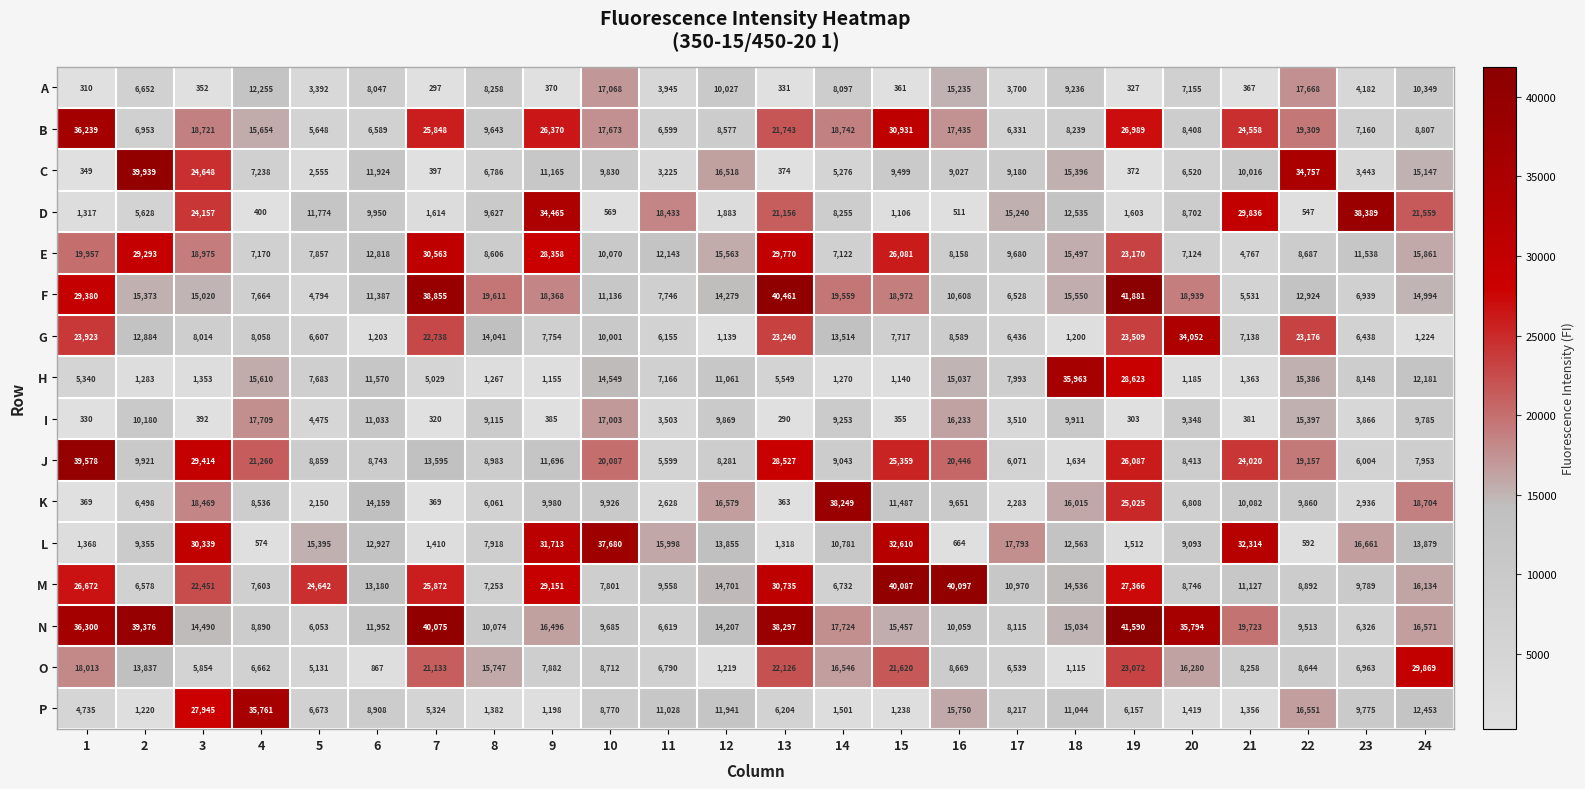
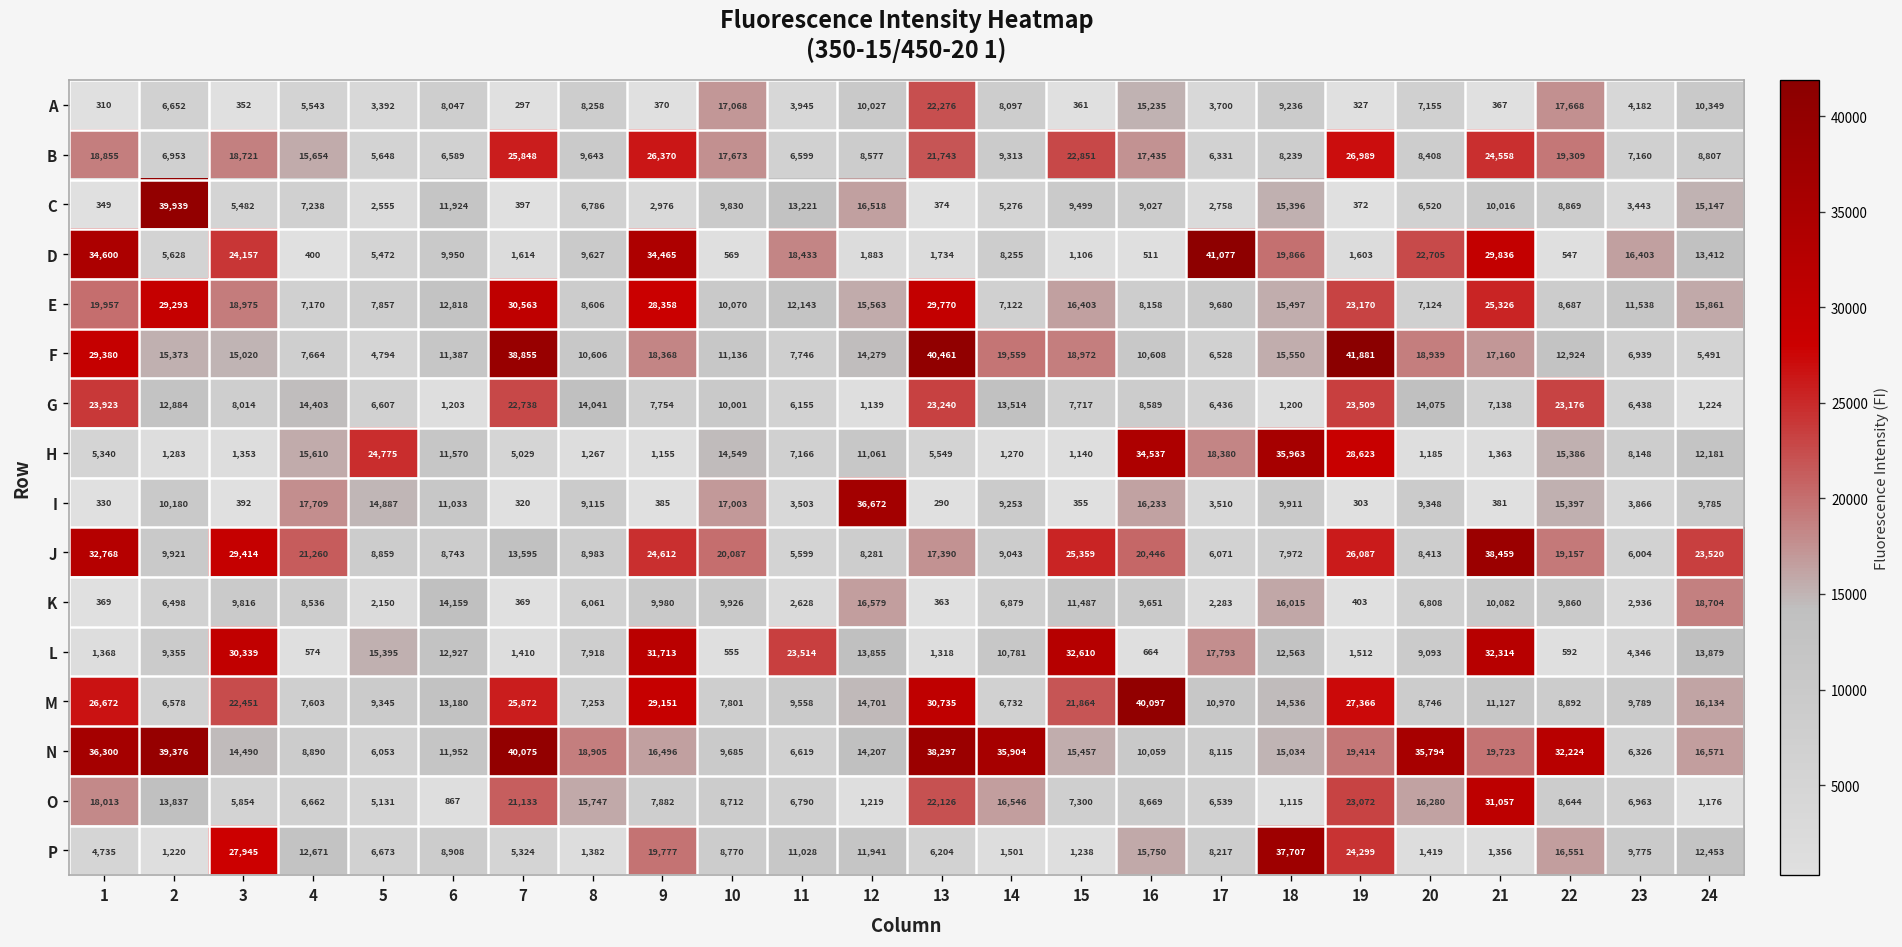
A, 4: 12,255 -> 5,543
A, 13: 331 -> 22,276
B, 1: 36,239 -> 18,855
B, 14: 18,742 -> 9,313
B, 15: 30,931 -> 22,851
C, 3: 24,648 -> 5,482
C, 9: 11,165 -> 2,976
C, 11: 3,225 -> 13,221
C, 17: 9,180 -> 2,758
C, 22: 34,757 -> 8,869
D, 1: 1,317 -> 34,600
D, 5: 11,774 -> 5,472
D, 13: 21,156 -> 1,734
D, 17: 15,240 -> 41,077
D, 18: 12,535 -> 19,866
D, 20: 8,702 -> 22,705
D, 23: 38,389 -> 16,403
D, 24: 21,559 -> 13,412
E, 15: 26,081 -> 16,403
E, 21: 4,767 -> 25,326
F, 8: 19,611 -> 10,606
F, 21: 5,531 -> 17,160
F, 24: 14,994 -> 5,491
G, 4: 8,058 -> 14,403
G, 20: 34,052 -> 14,075
H, 5: 7,683 -> 24,775
H, 16: 15,037 -> 34,537
H, 17: 7,993 -> 18,380
I, 5: 4,475 -> 14,887
I, 12: 9,869 -> 36,672
J, 1: 39,578 -> 32,768
J, 9: 11,696 -> 24,612
J, 13: 28,527 -> 17,390
J, 18: 1,634 -> 7,972
J, 21: 24,020 -> 38,459
J, 24: 7,953 -> 23,520
K, 3: 18,469 -> 9,816
K, 14: 38,249 -> 6,879
K, 19: 25,025 -> 403
L, 10: 37,680 -> 555
L, 11: 15,998 -> 23,514
L, 23: 16,661 -> 4,346
M, 5: 24,642 -> 9,345
M, 15: 40,087 -> 21,864
N, 8: 10,074 -> 18,905
N, 14: 17,724 -> 35,904
N, 19: 41,590 -> 19,414
N, 22: 9,513 -> 32,224
O, 15: 21,620 -> 7,300
O, 21: 8,258 -> 31,057
O, 24: 29,869 -> 1,176
P, 4: 35,761 -> 12,671
P, 9: 1,198 -> 19,777
P, 18: 11,044 -> 37,707
P, 19: 6,157 -> 24,299
